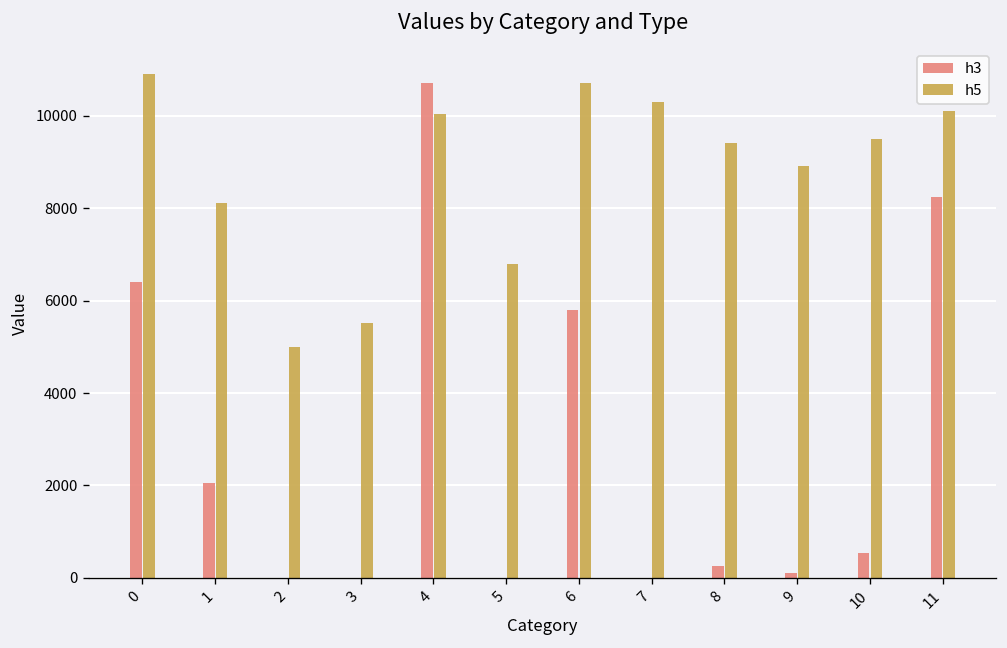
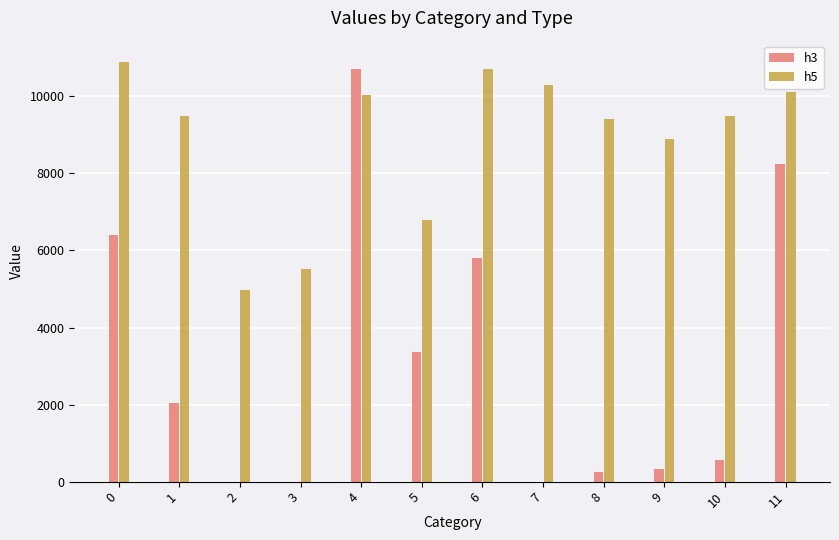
h5, 1: 8100 -> 9500
h3, 5: 0 -> 3400
h3, 9: 100 -> 300
